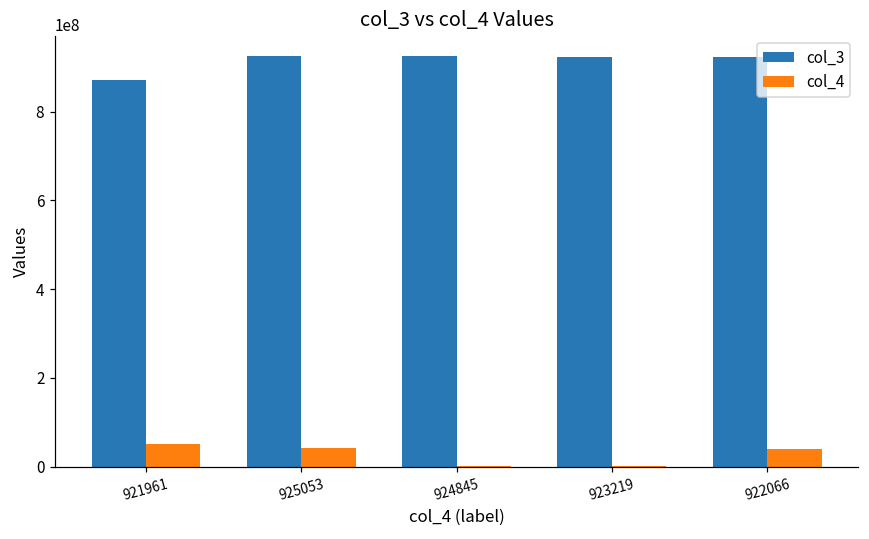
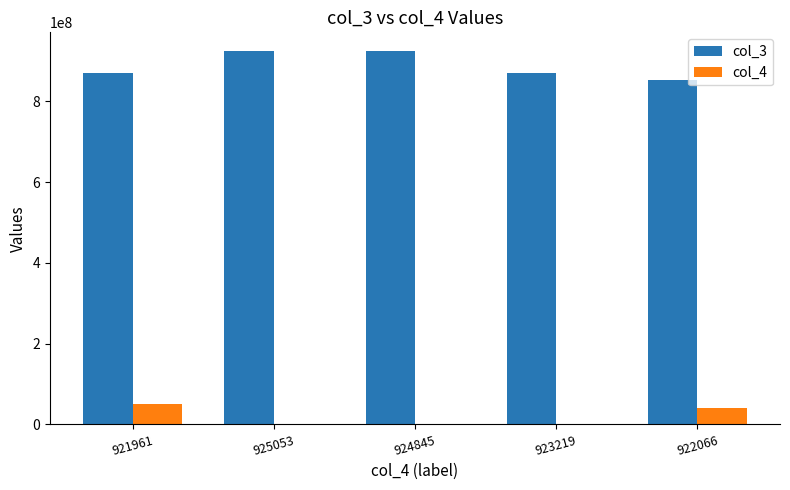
col_4, 925053: 40000000 -> 0
col_3, 923219: 920000000 -> 870000000
col_3, 922066: 920000000 -> 850000000
